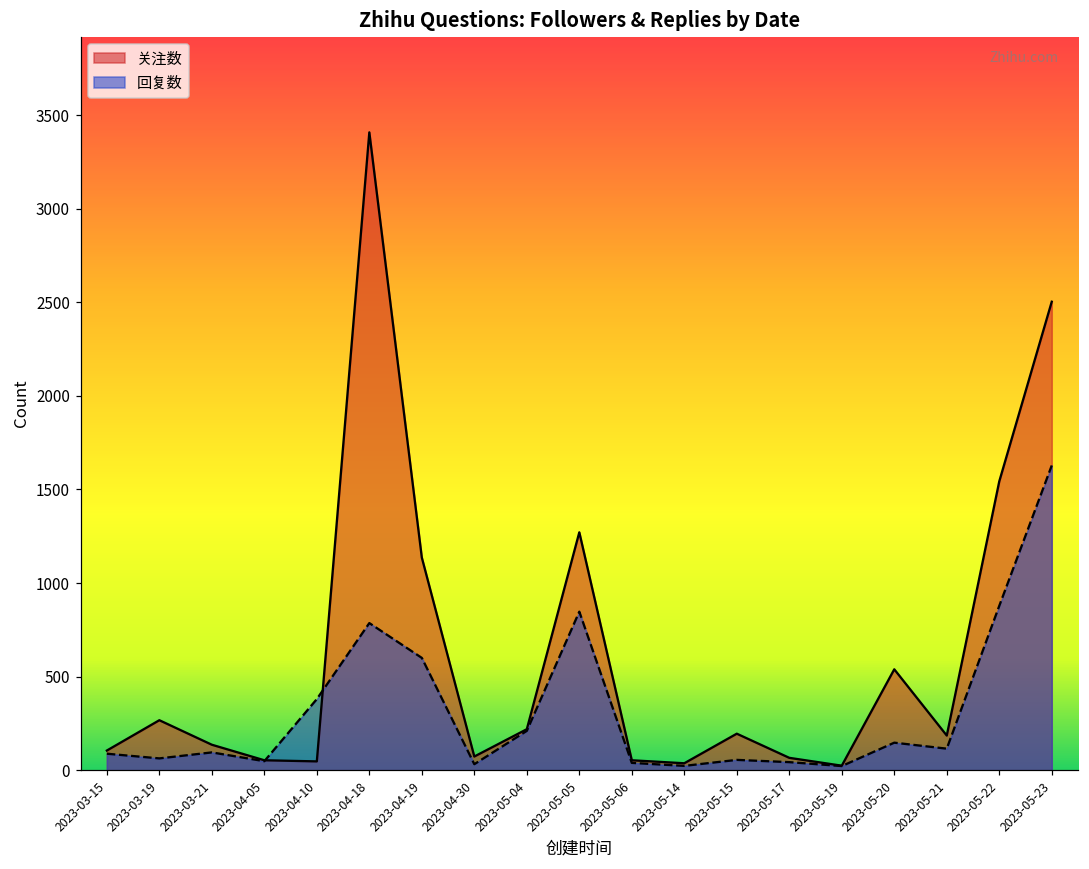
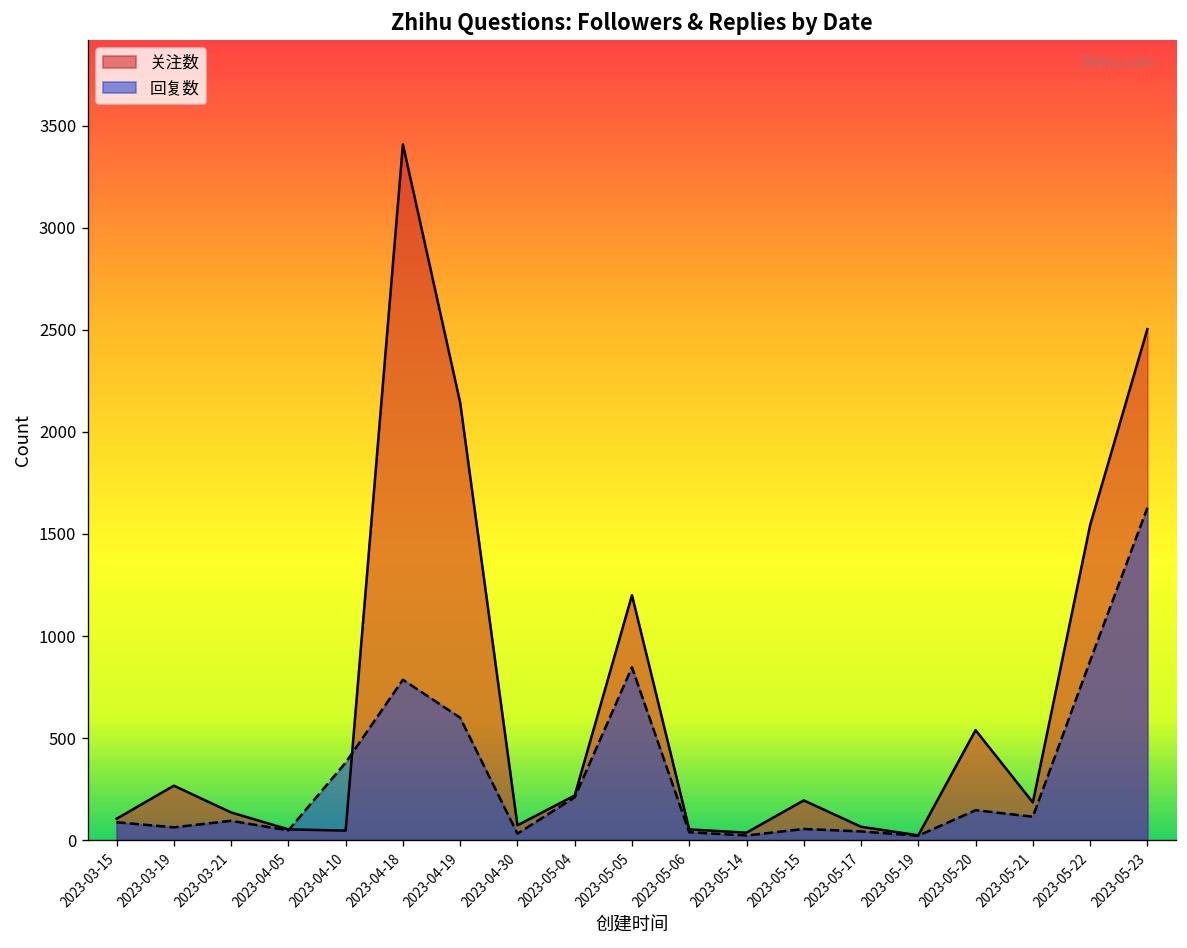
关注数, 2023-04-19: 1140 -> 2140
关注数, 2023-05-05: 1270 -> 1200
